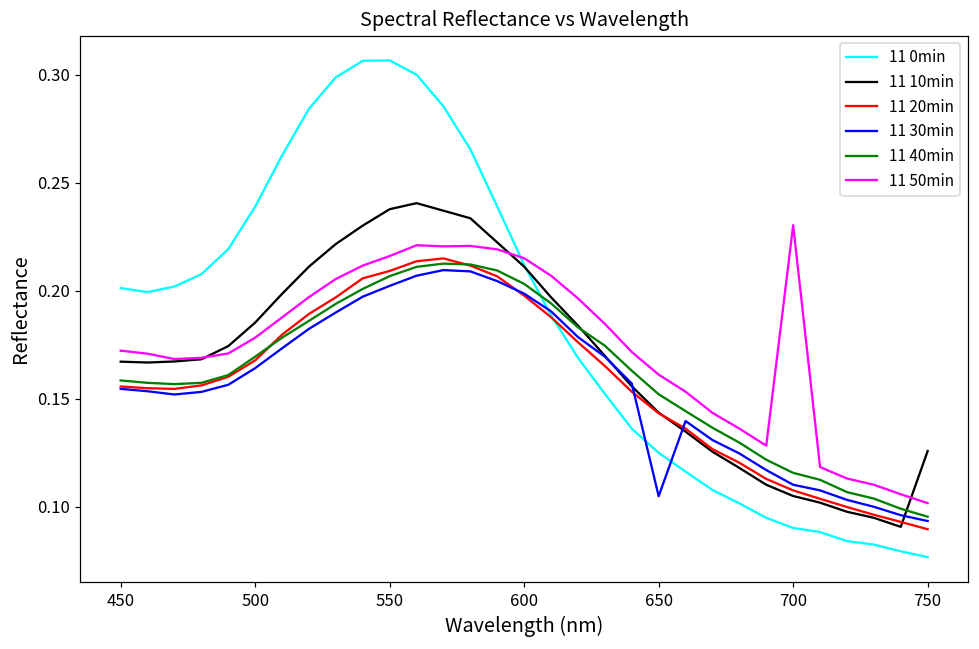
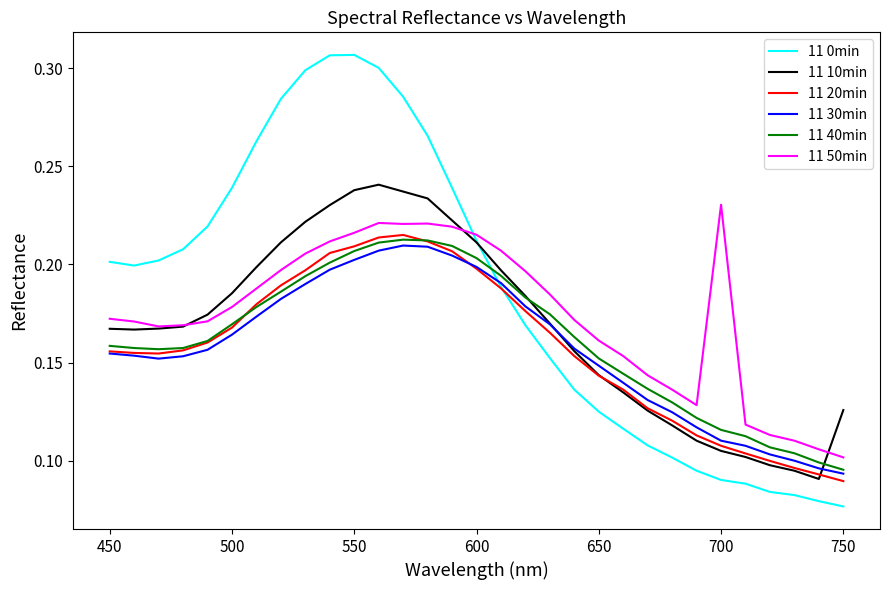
11 30min, 650: 0.105 -> 0.148
